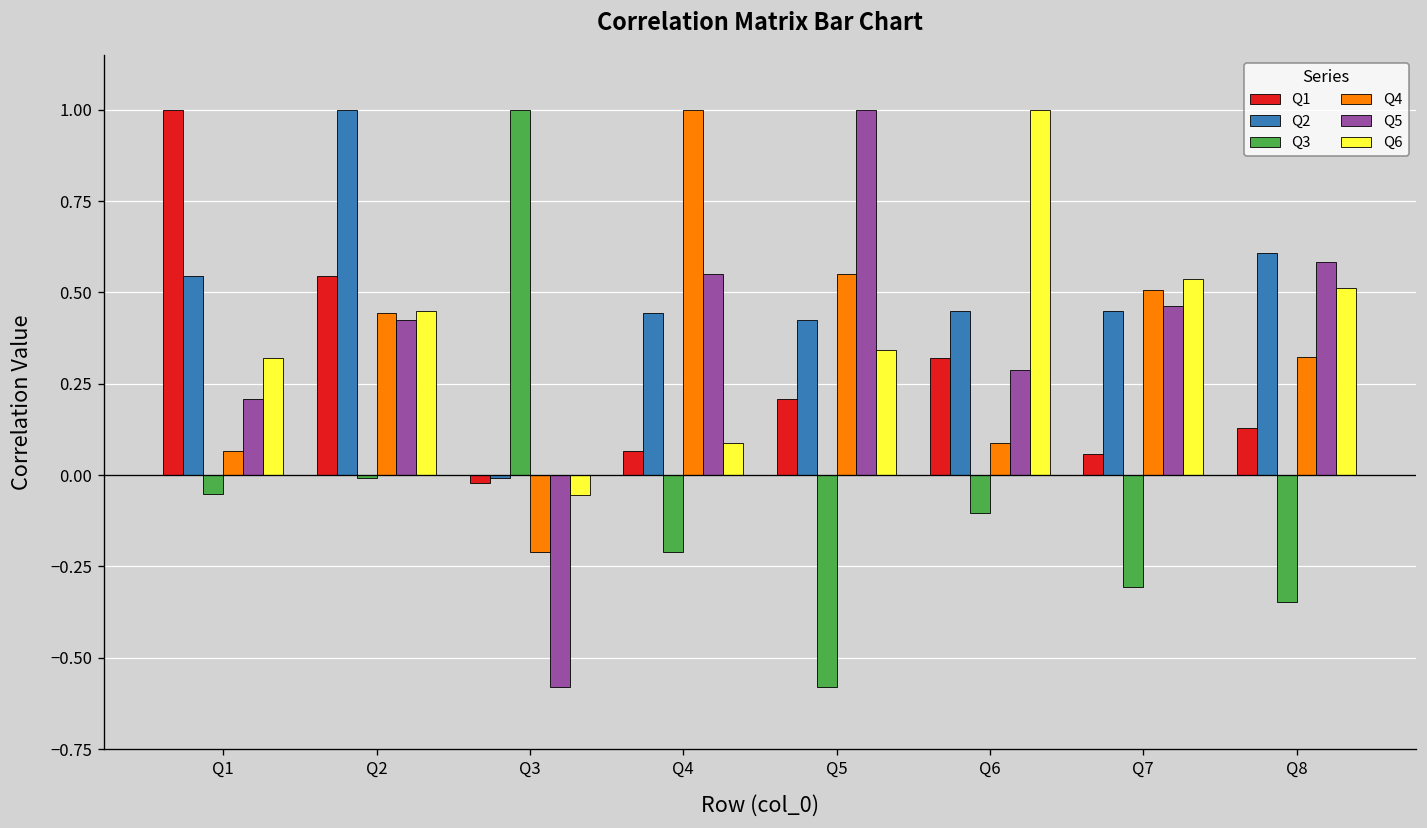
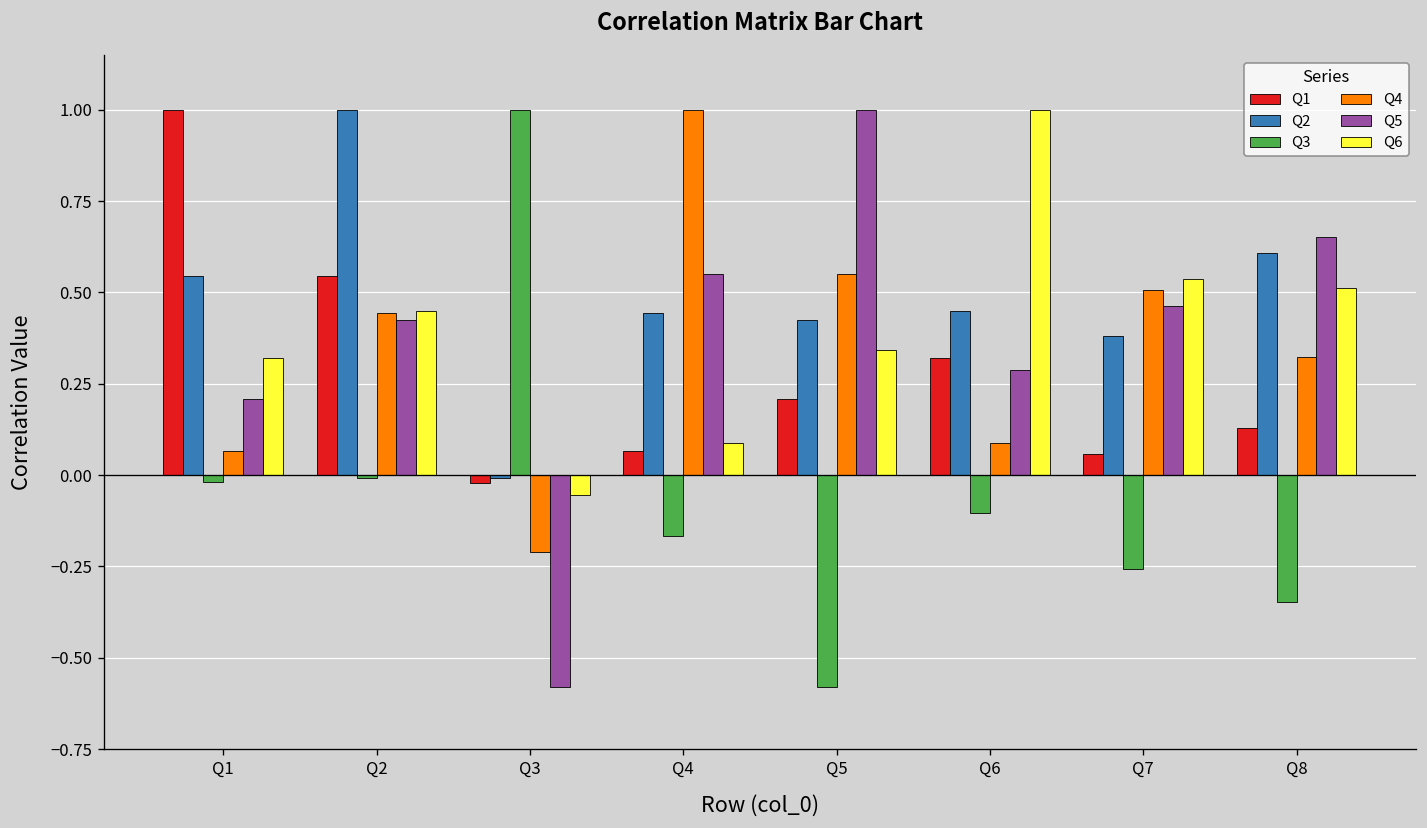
Q3, Q1: -0.05 -> -0.02
Q3, Q4: -0.21 -> -0.17
Q2, Q7: 0.45 -> 0.38
Q3, Q7: -0.31 -> -0.26
Q5, Q8: 0.58 -> 0.65
